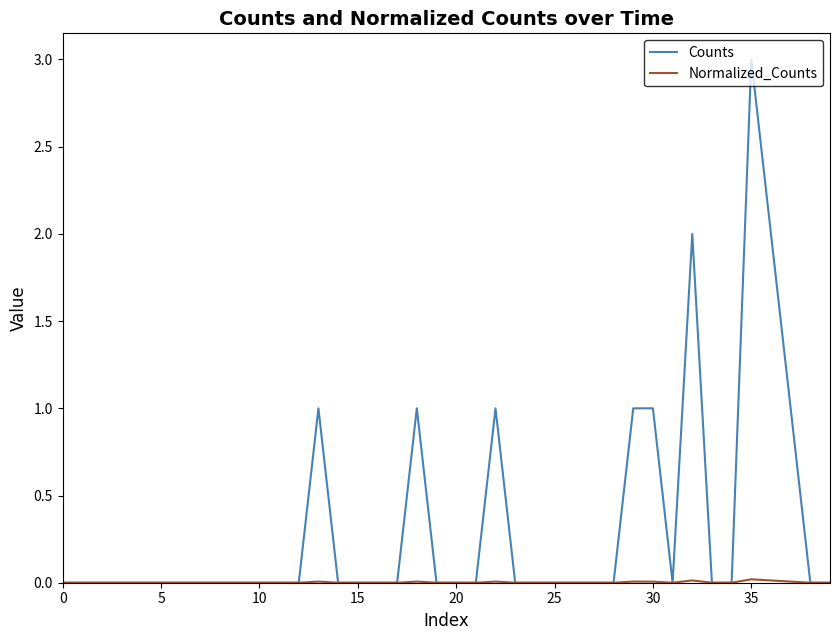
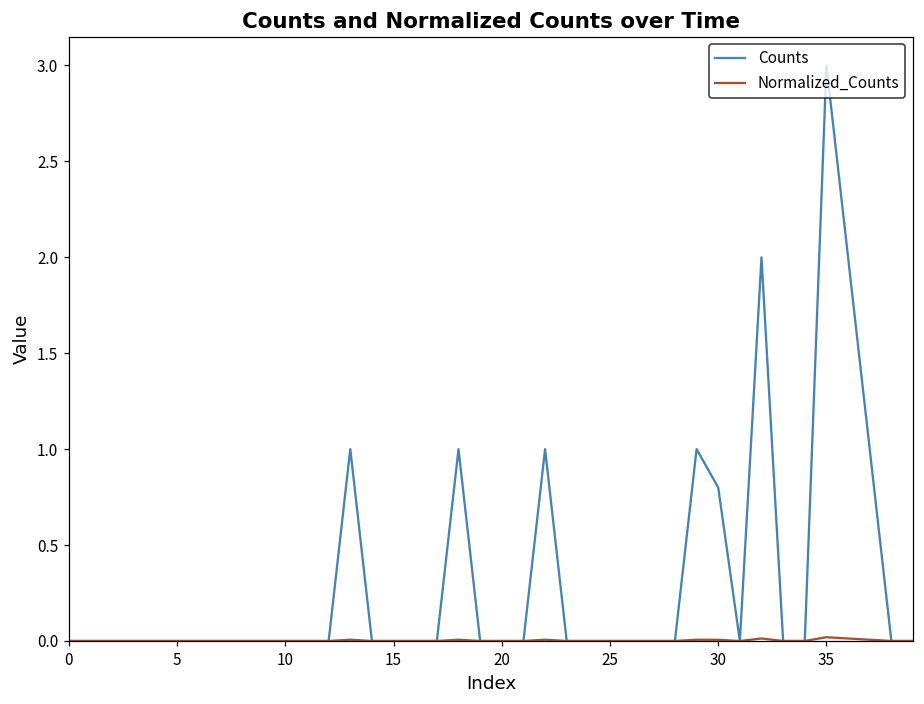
Counts, 30: 1.0 -> 0.8
